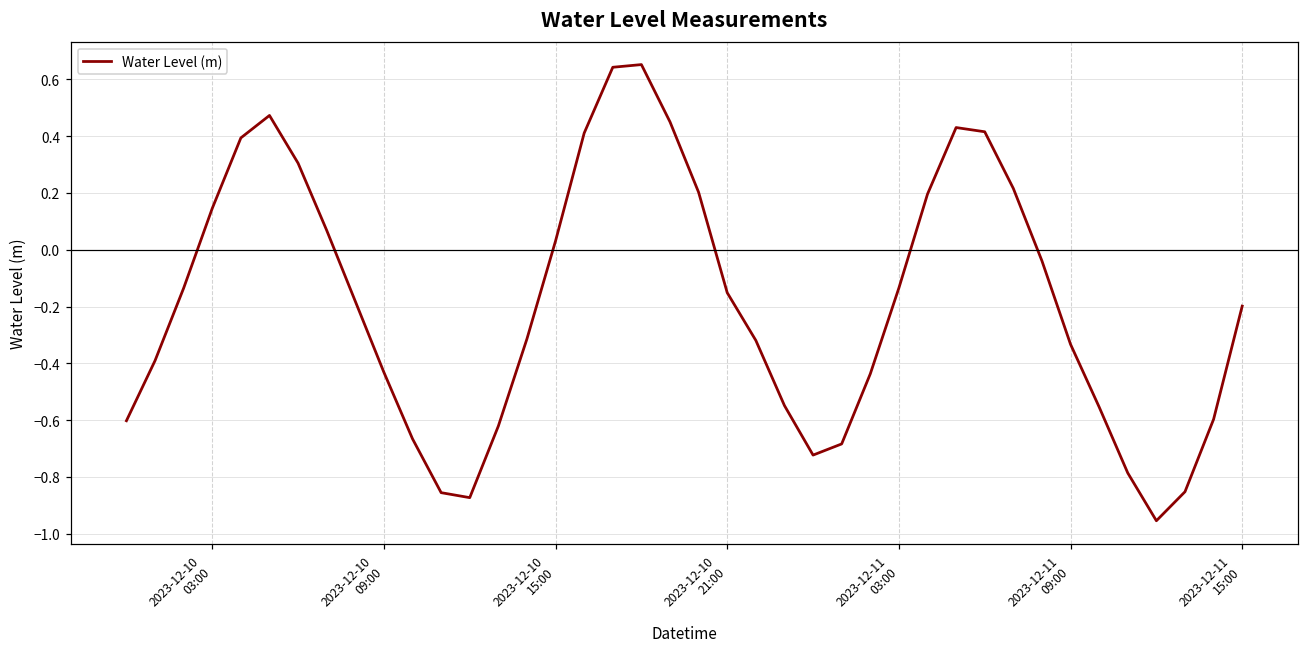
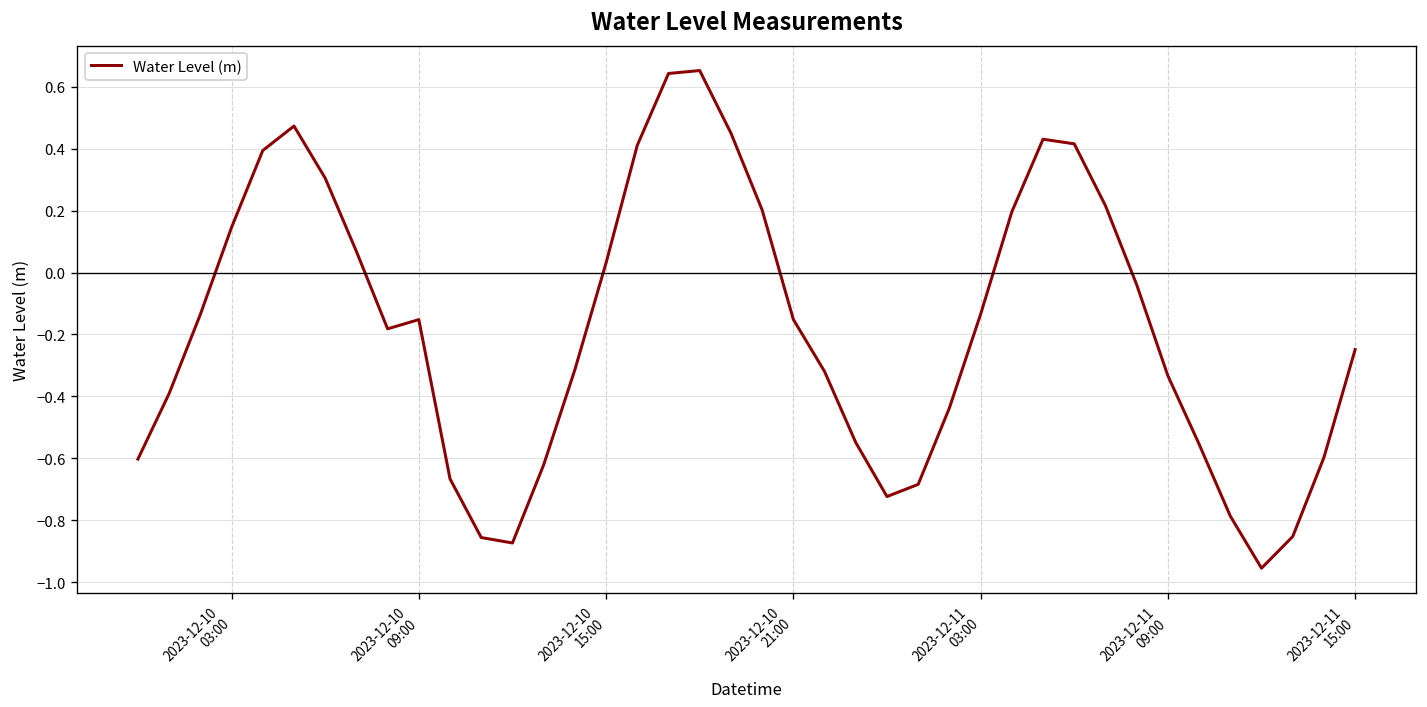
2023-12-10 09:00: -0.43 -> -0.15
2023-12-11 15:00: -0.20 -> -0.25
